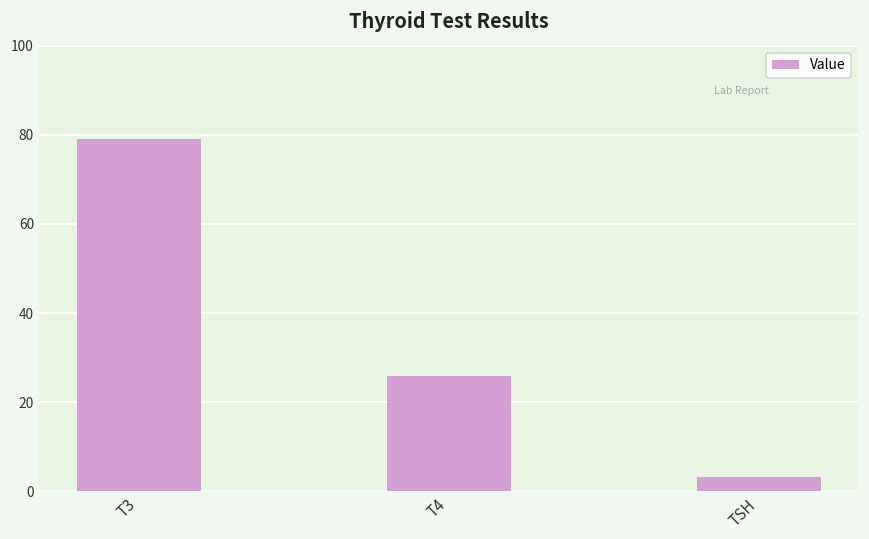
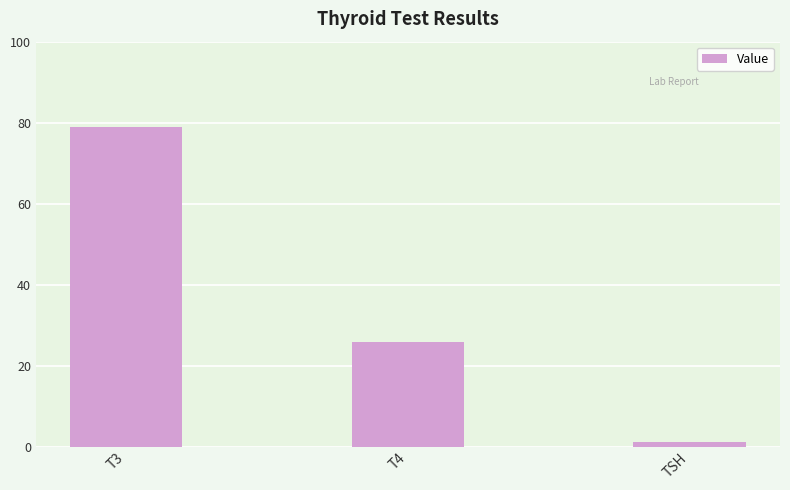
TSH: 3 -> 1
